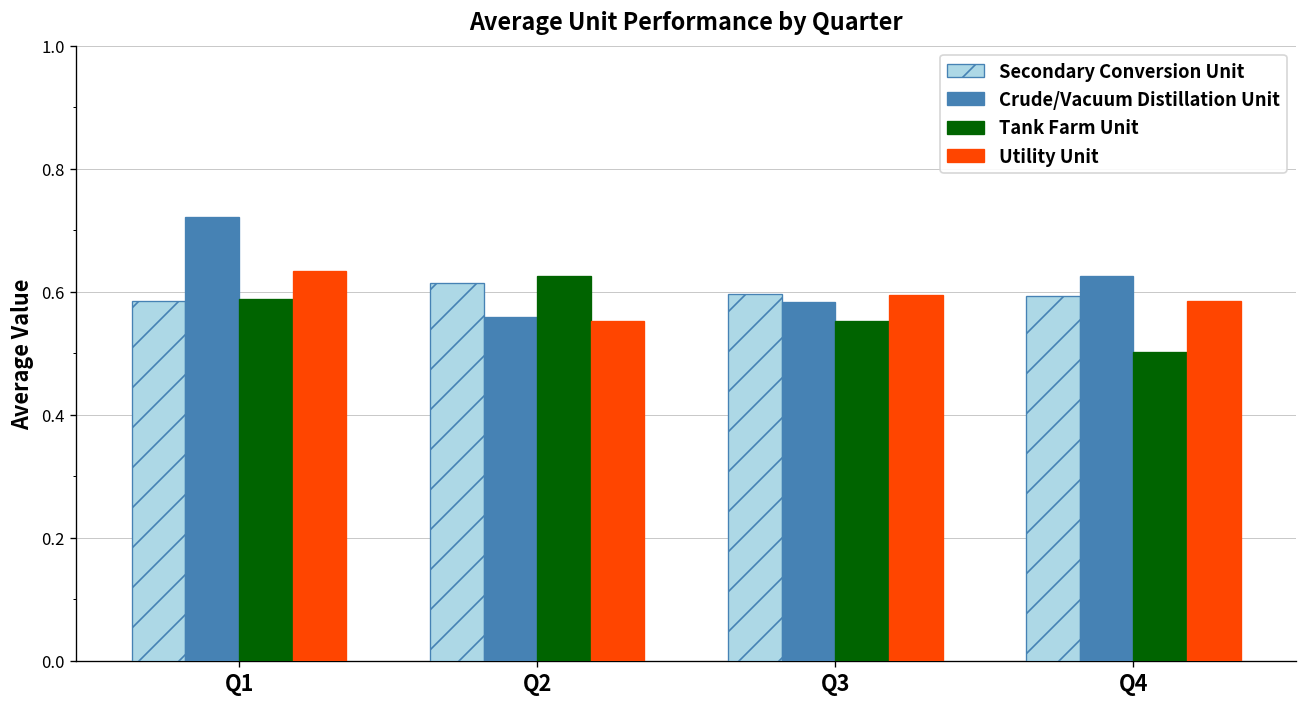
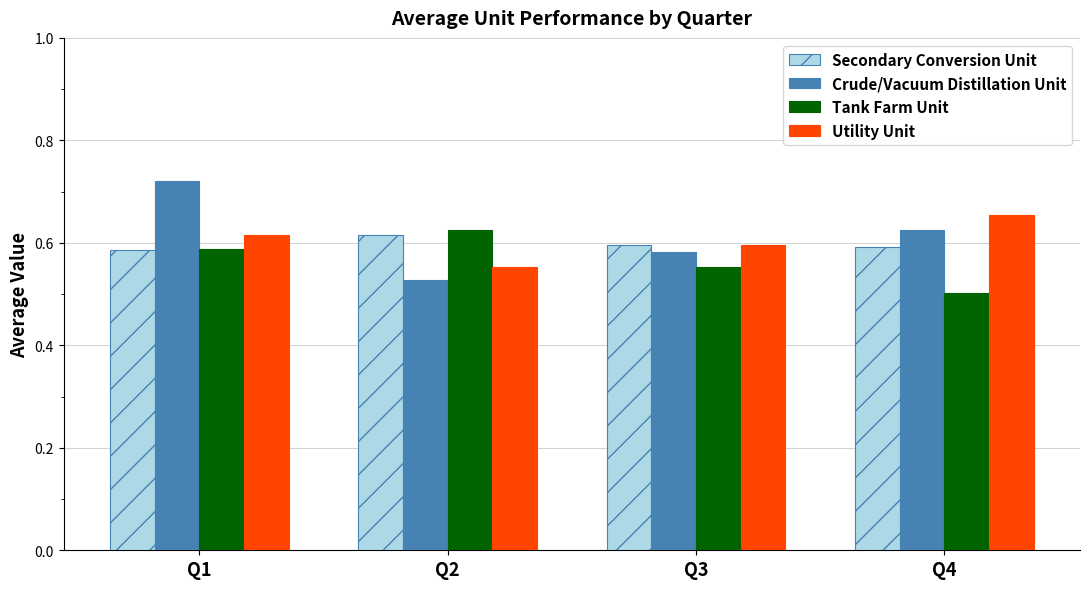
Utility Unit, Q1: 0.63 -> 0.61
Crude/Vacuum Distillation Unit, Q2: 0.56 -> 0.53
Utility Unit, Q4: 0.58 -> 0.65
